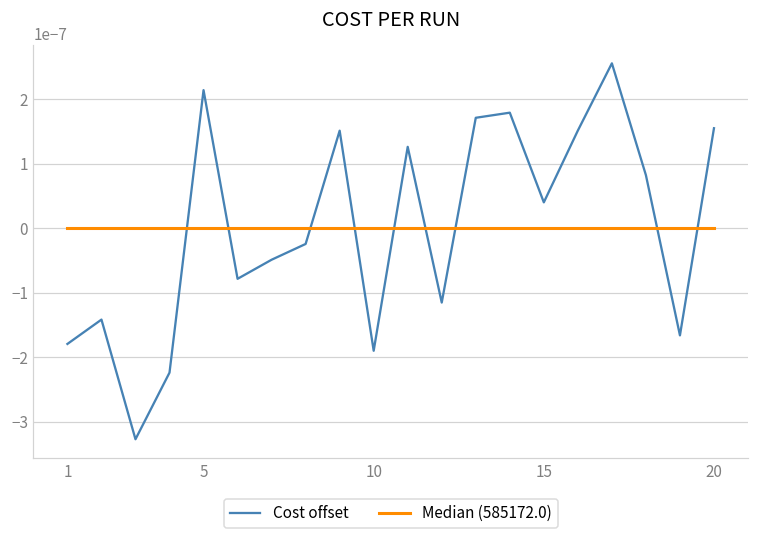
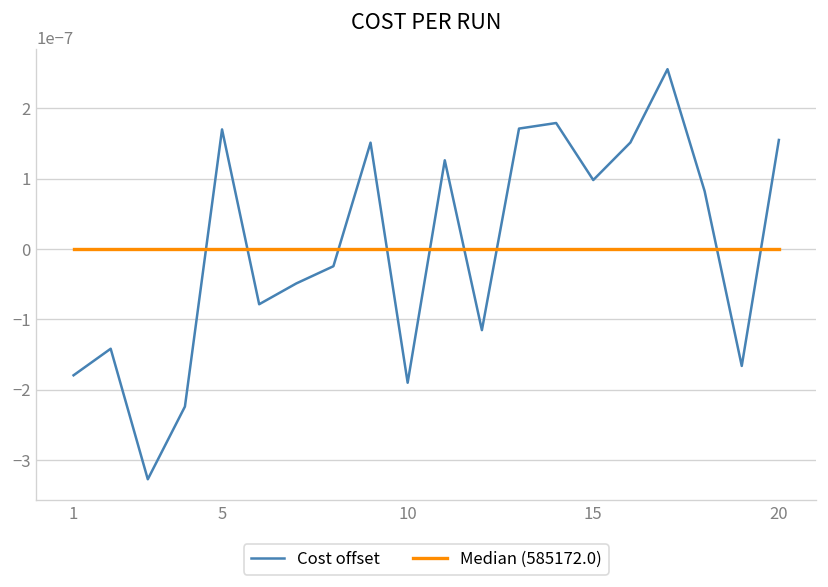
Cost offset, 5: 0.00000021 -> 0.00000017
Cost offset, 15: 0.00000004 -> 0.00000010
